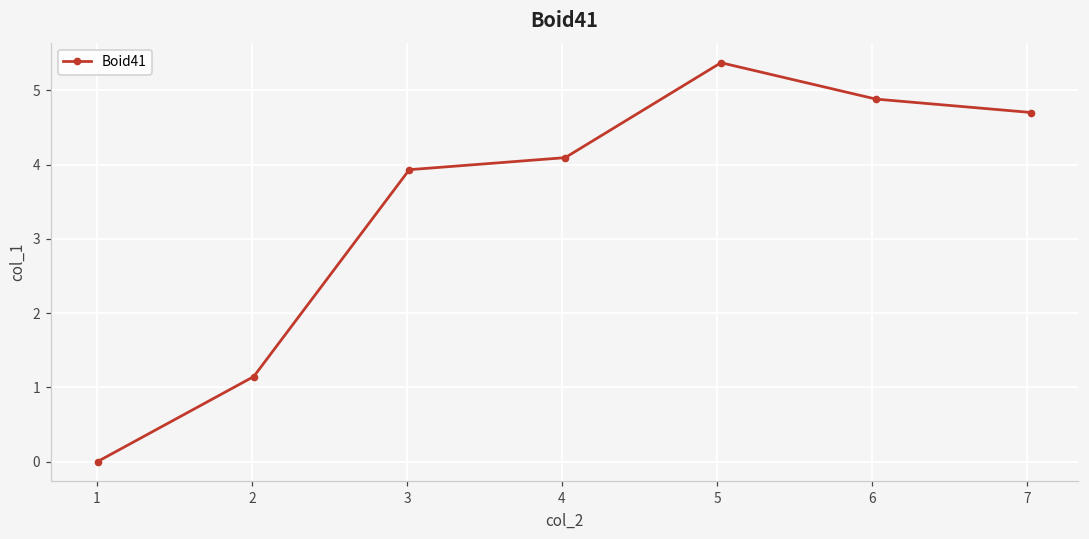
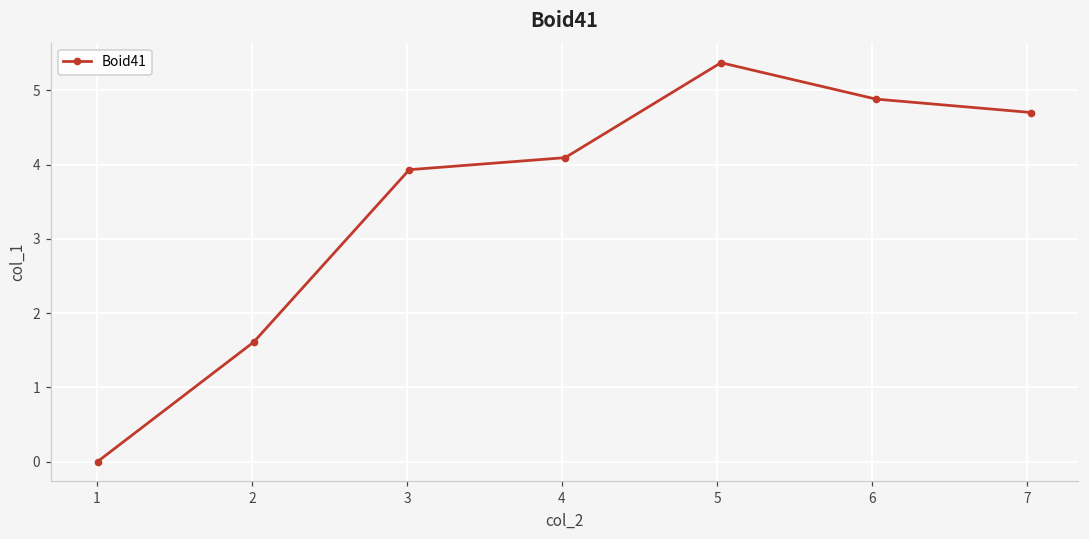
2: 1.1 -> 1.6
